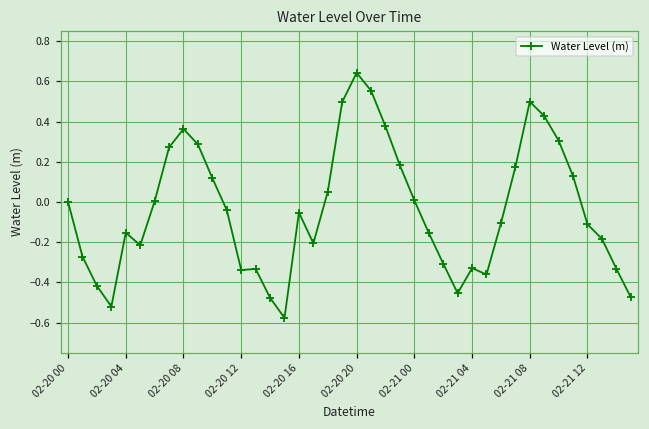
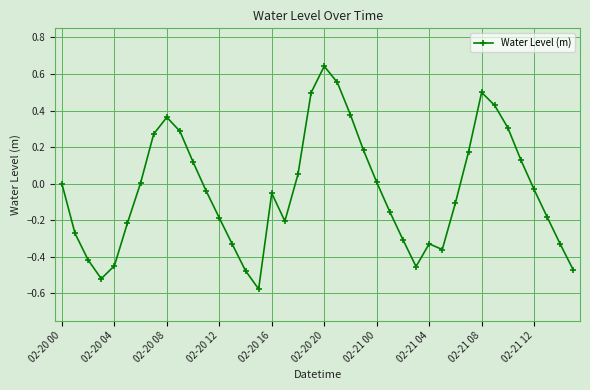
02-20 04: -0.15 -> -0.45
02-20 12: -0.34 -> -0.19
02-21 12: -0.11 -> -0.03
